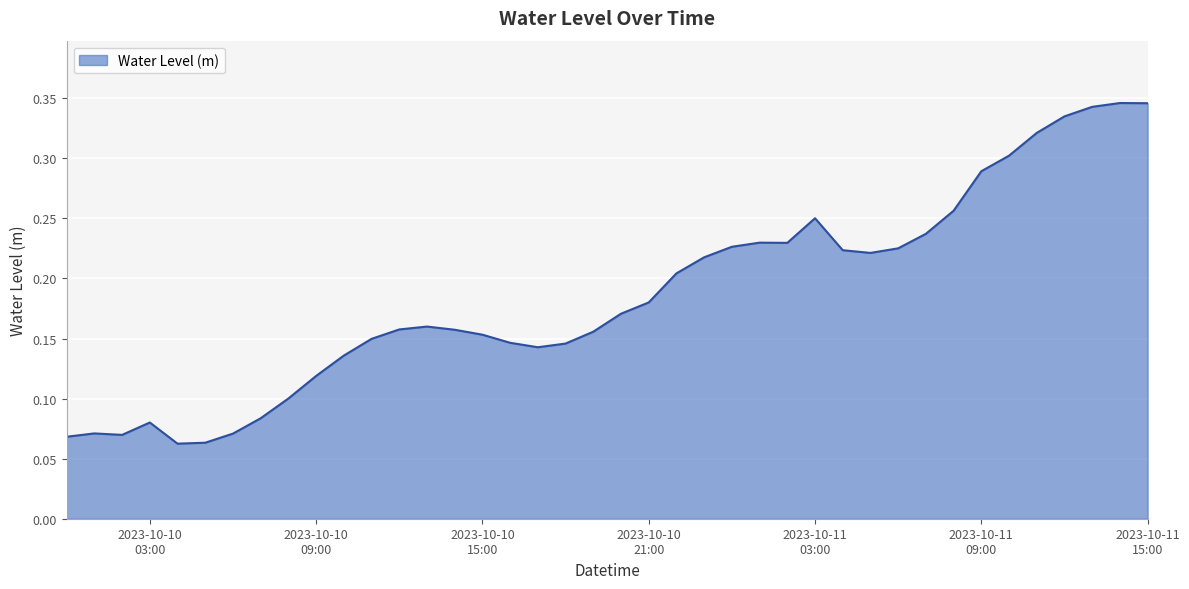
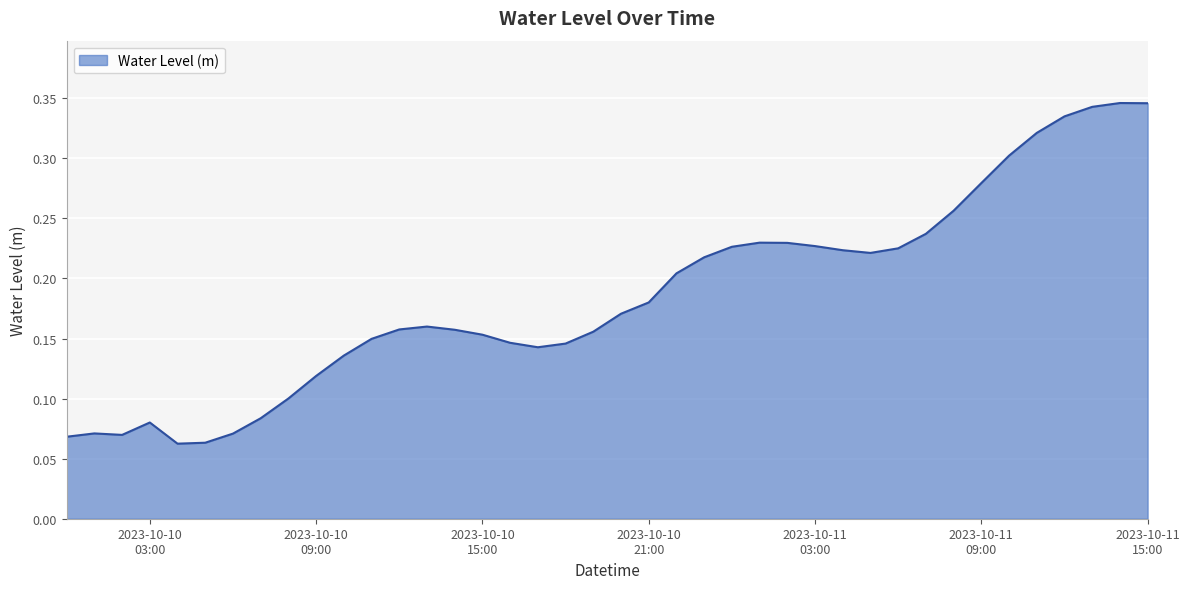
2023-10-11 03:00: 0.250 -> 0.227
2023-10-11 09:00: 0.289 -> 0.279
